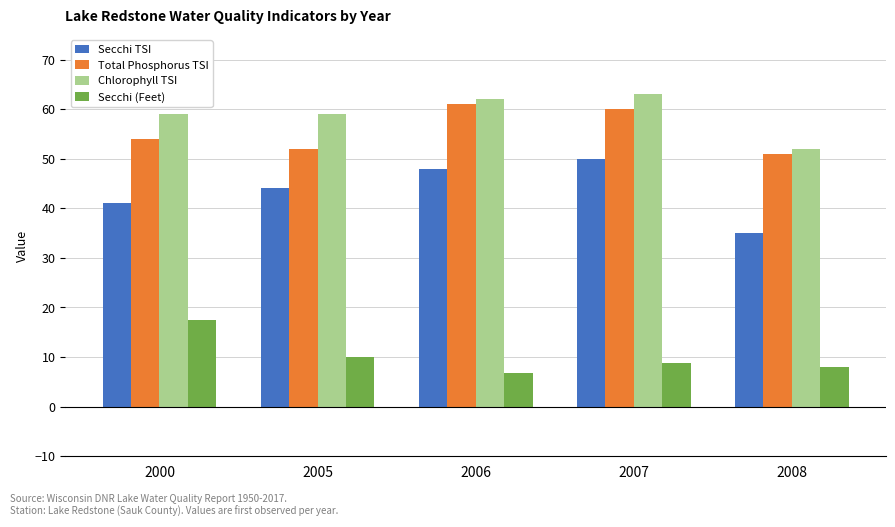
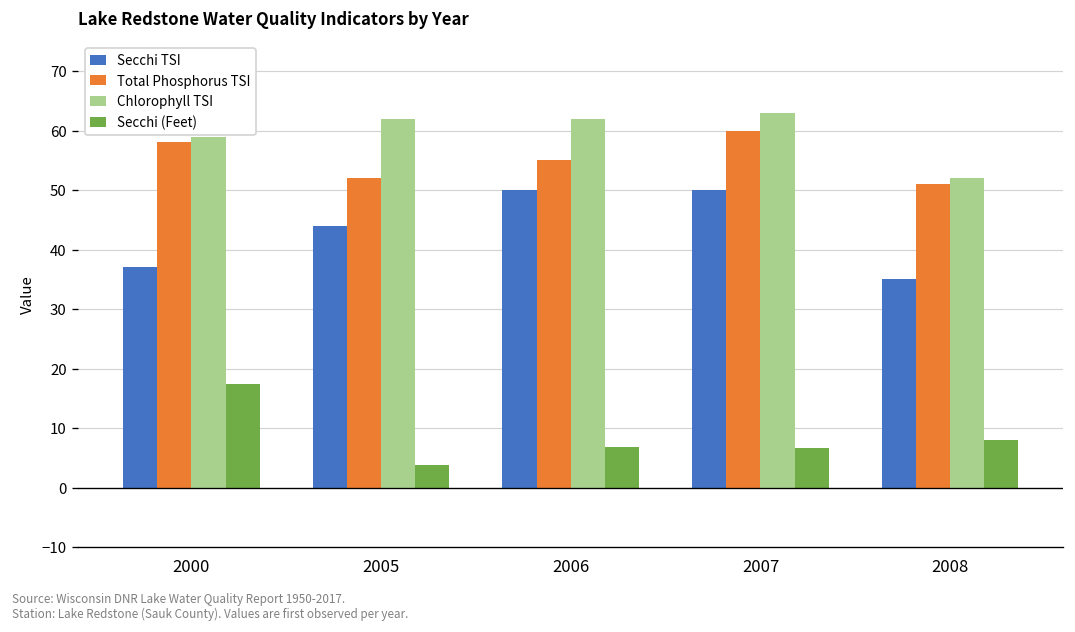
Secchi TSI, 2000: 41 -> 37
Total Phosphorus TSI, 2000: 54 -> 58
Chlorophyll TSI, 2005: 59 -> 62
Secchi (Feet), 2005: 10 -> 4
Secchi TSI, 2006: 48 -> 50
Total Phosphorus TSI, 2006: 61 -> 55
Secchi (Feet), 2007: 9 -> 7
